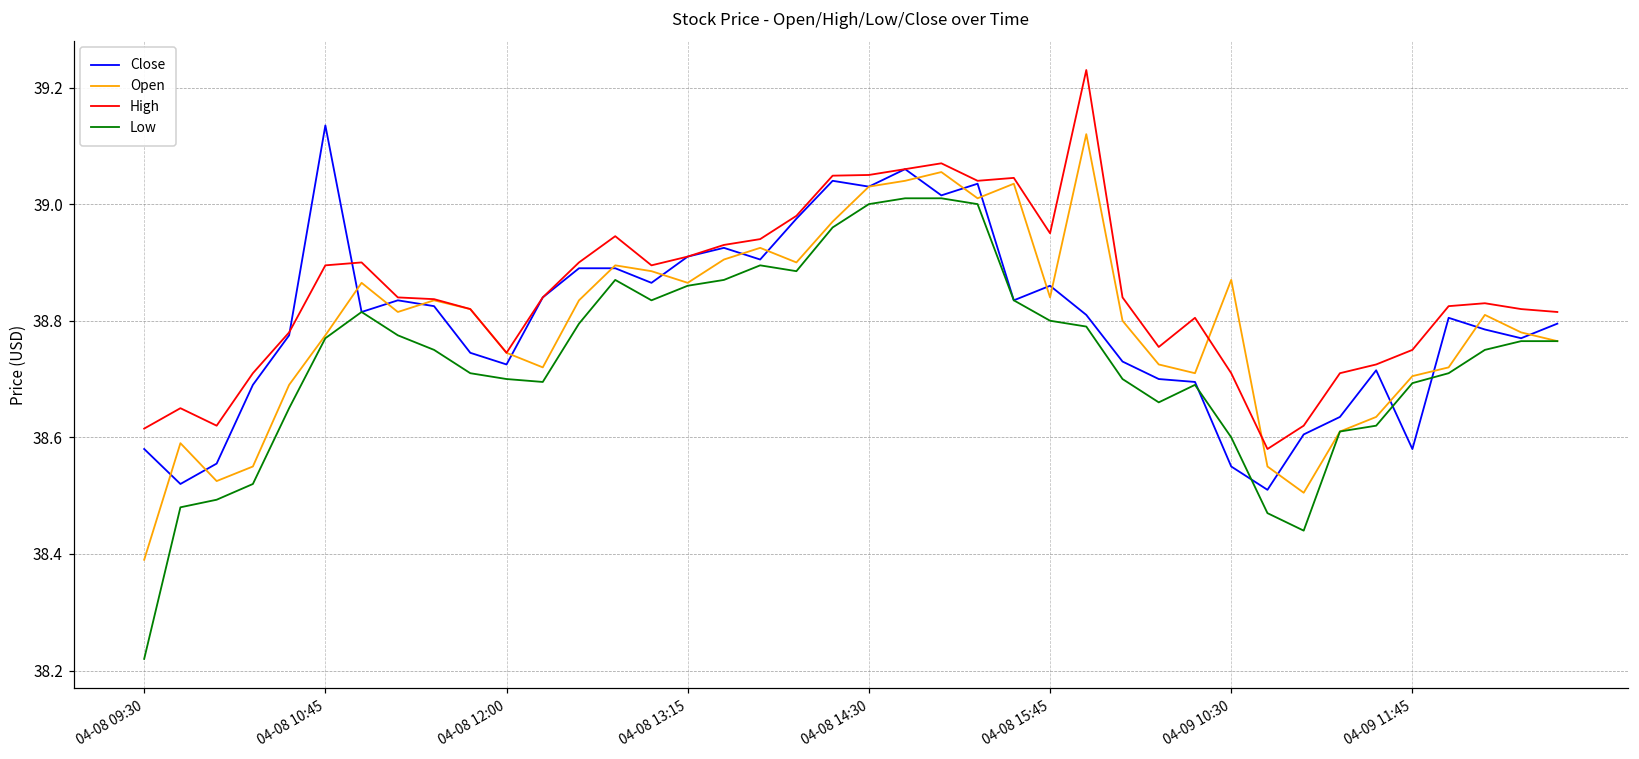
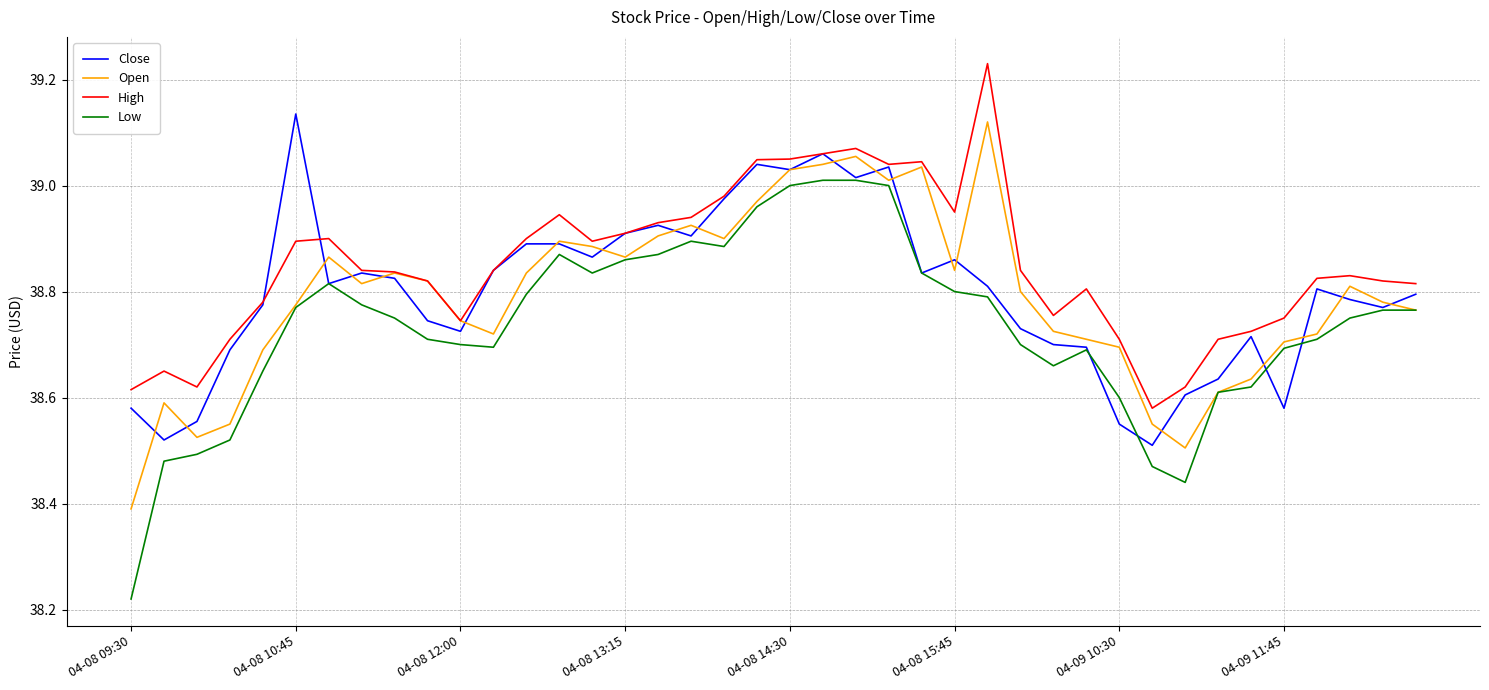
Open, 04-09 10:30: 38.87 -> 38.69
